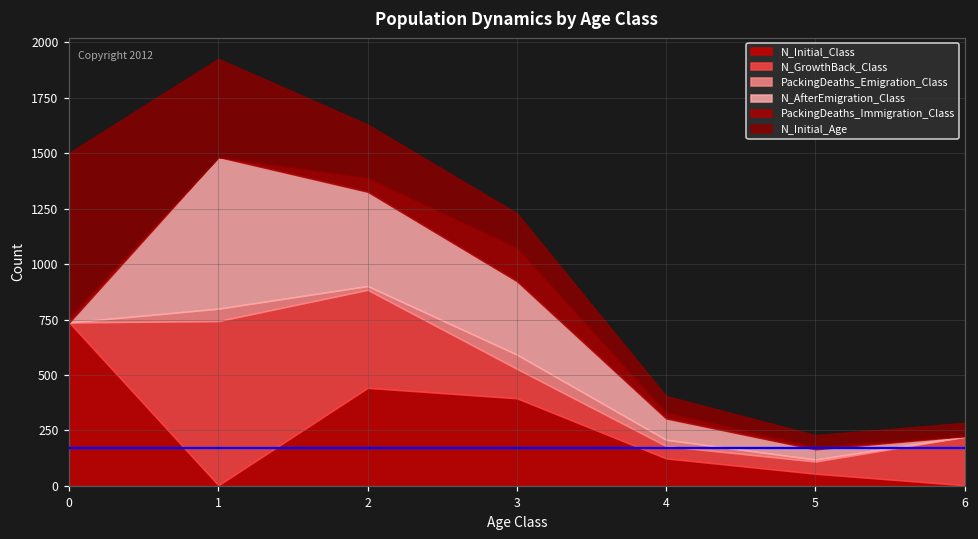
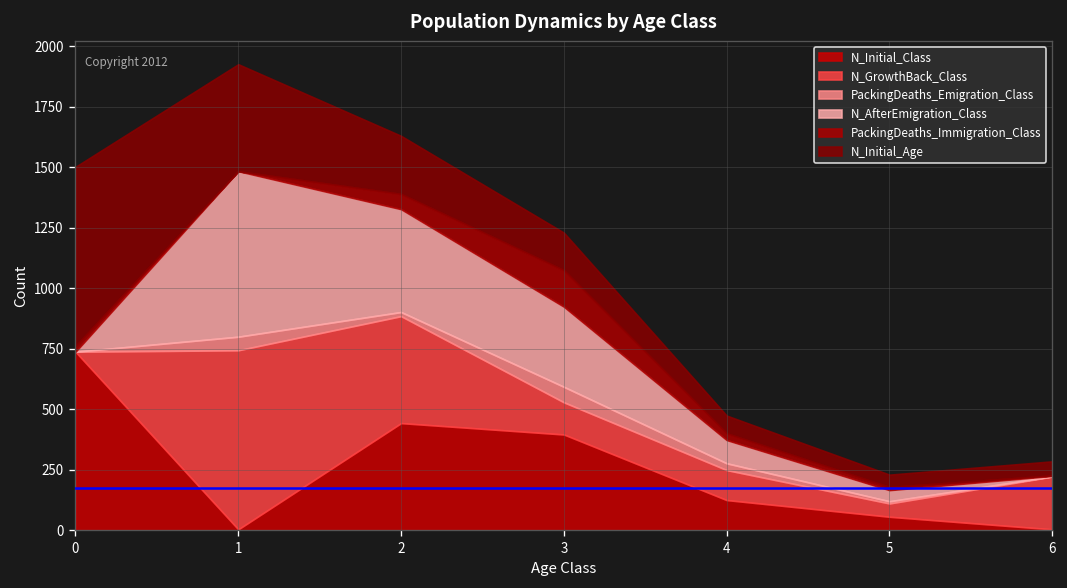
N_GrowthBack_Class, 4: 60 -> 120
